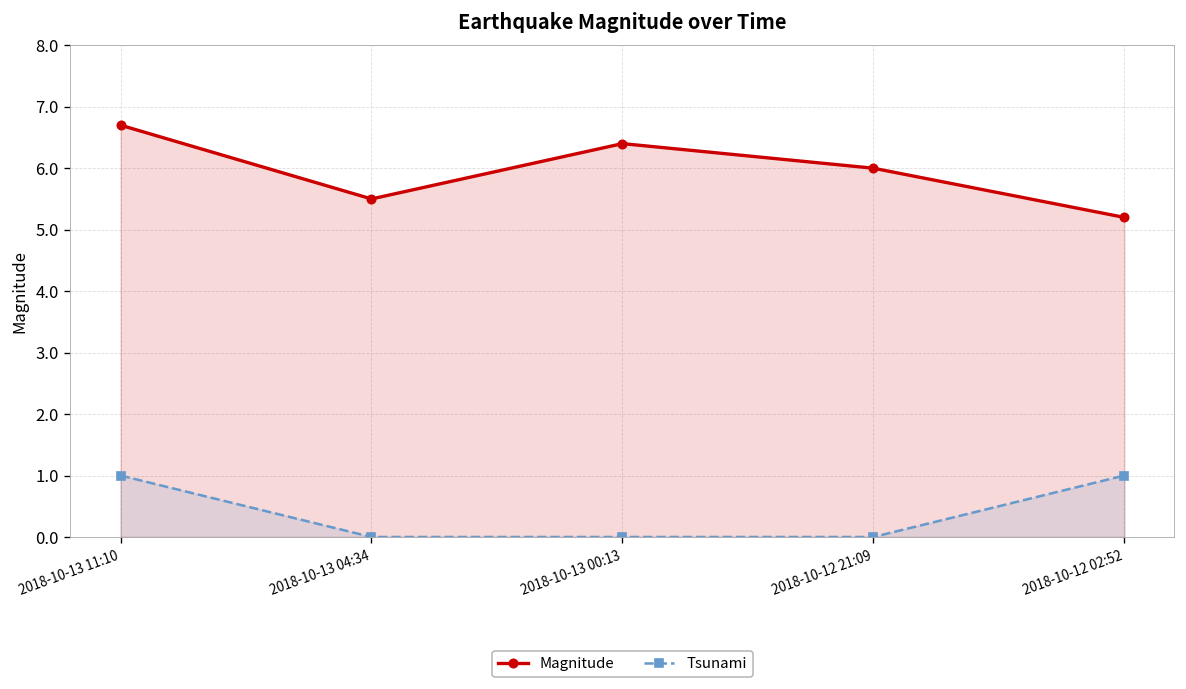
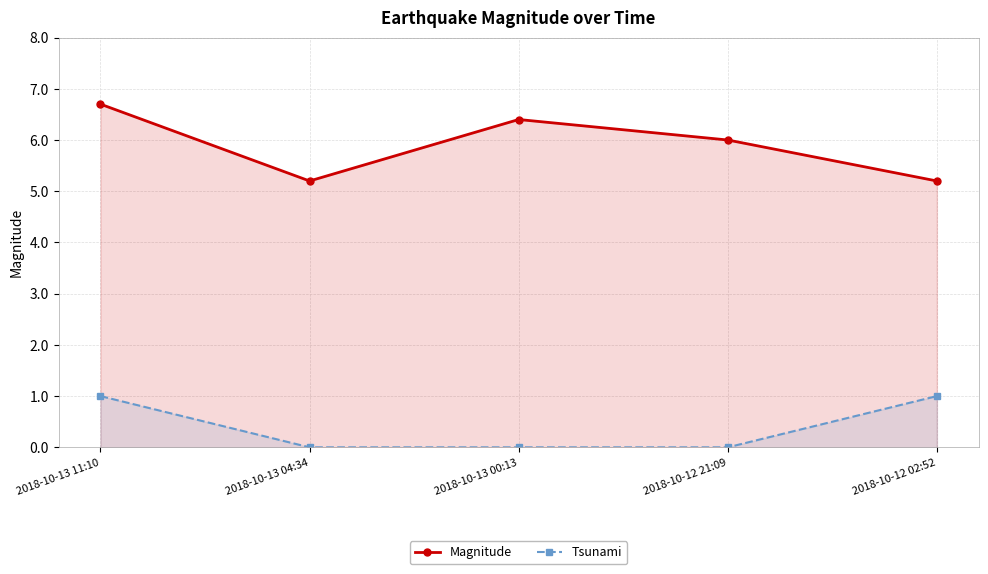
Magnitude, 2018-10-13 04:34: 5.5 -> 5.2
